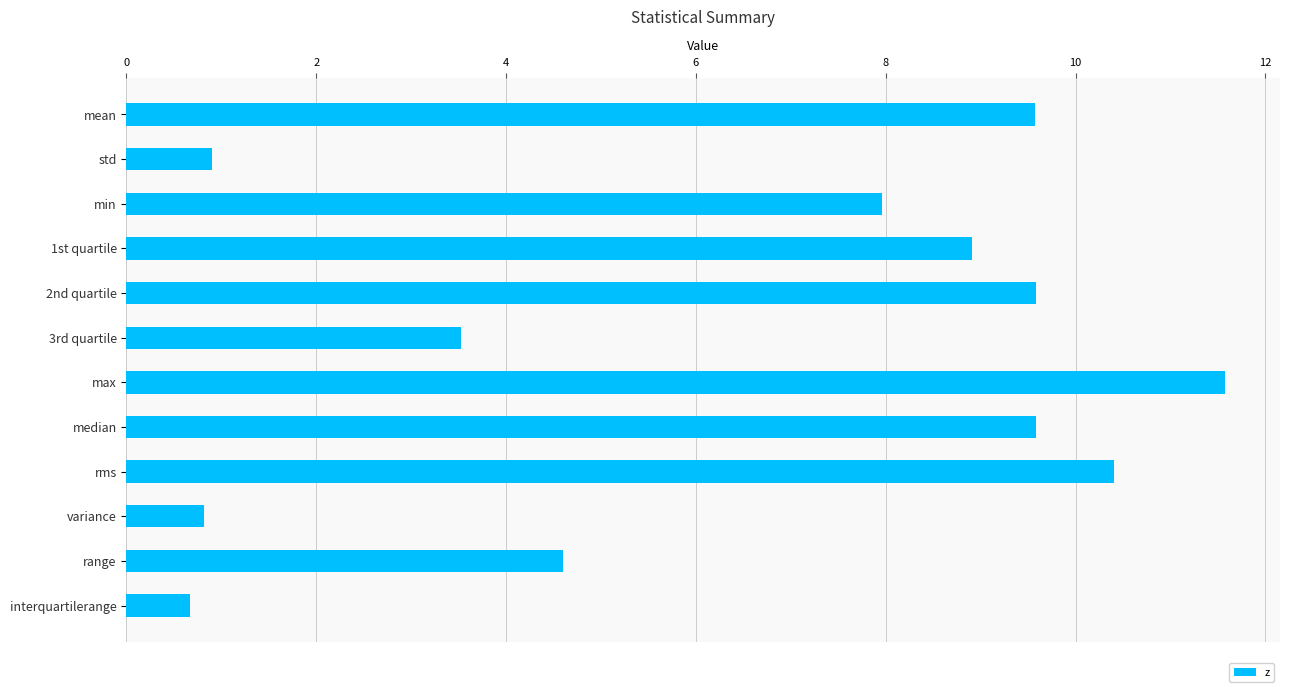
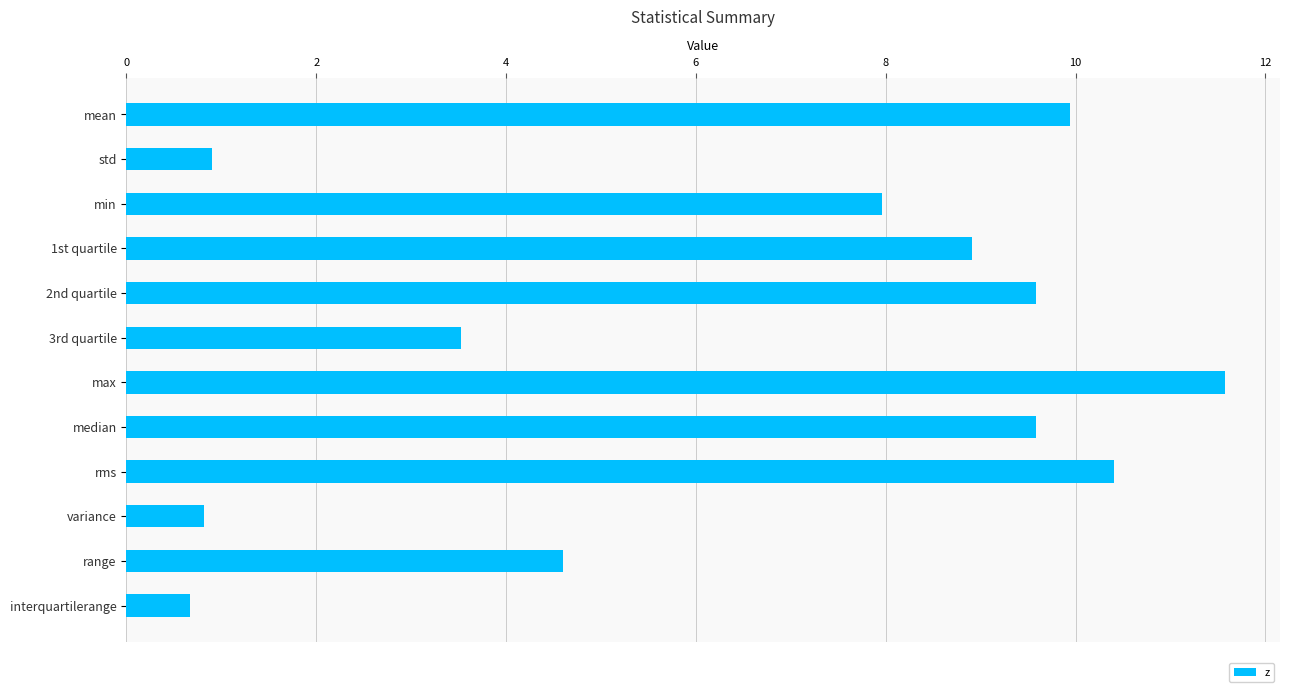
mean: 9.6 -> 9.9
